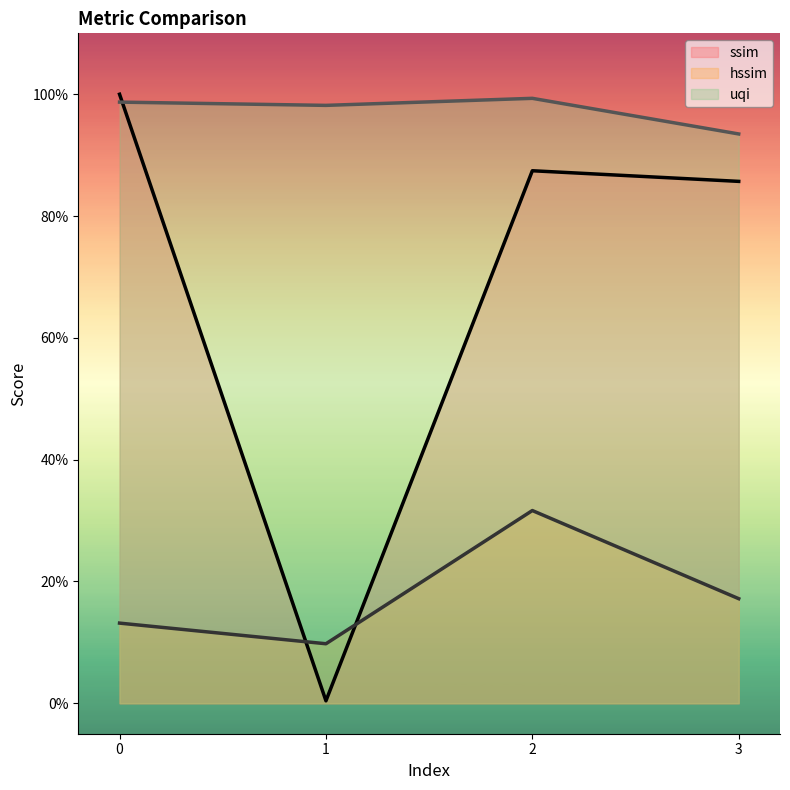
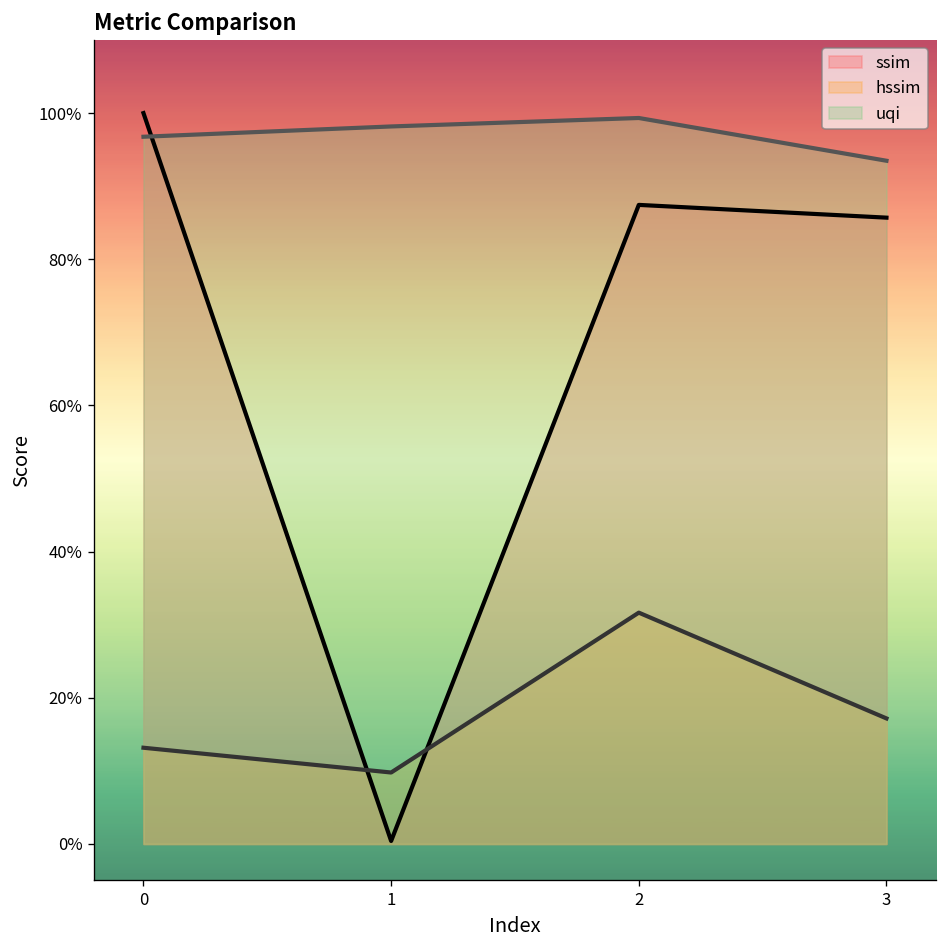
uqi, 0: 99% -> 97%
